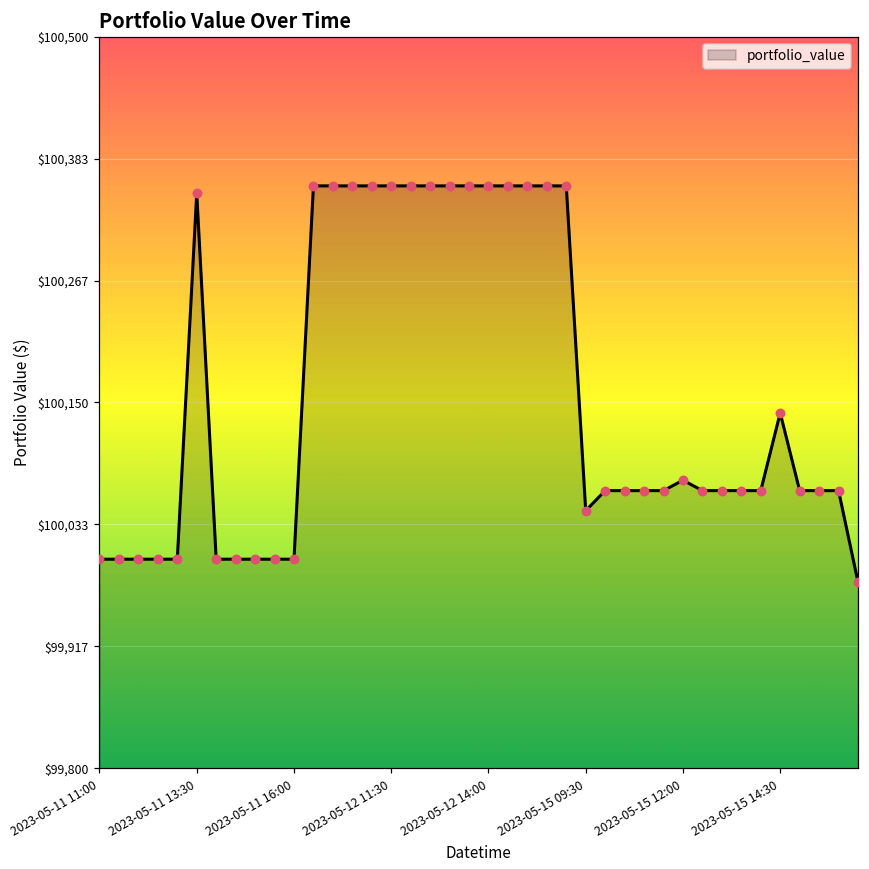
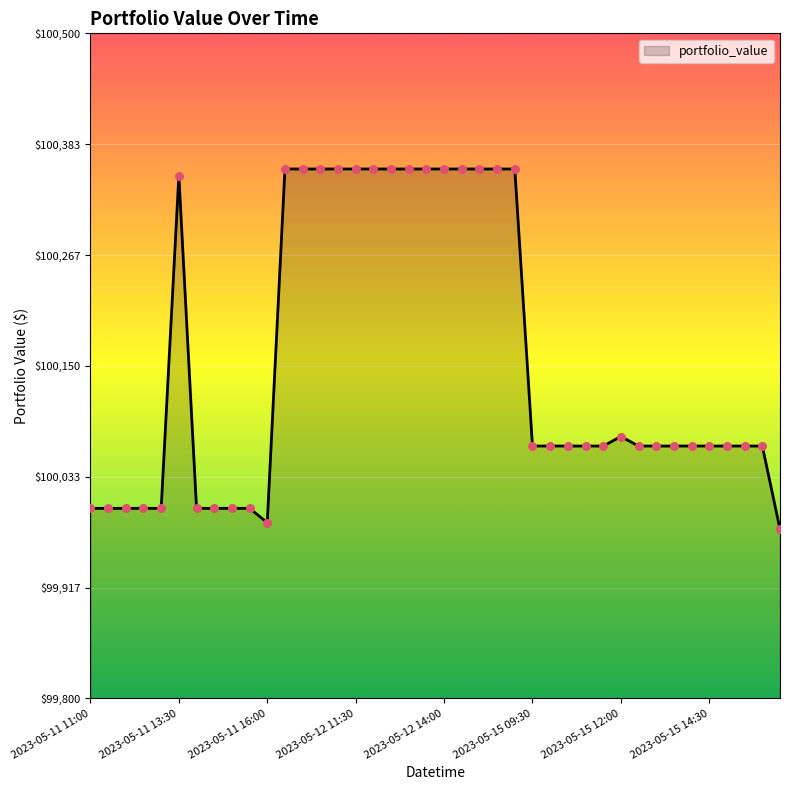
2023-05-11 16:00: $100,000 -> $99,990
2023-05-15 09:30: $100,050 -> $100,070
2023-05-15 14:30: $100,140 -> $100,070
